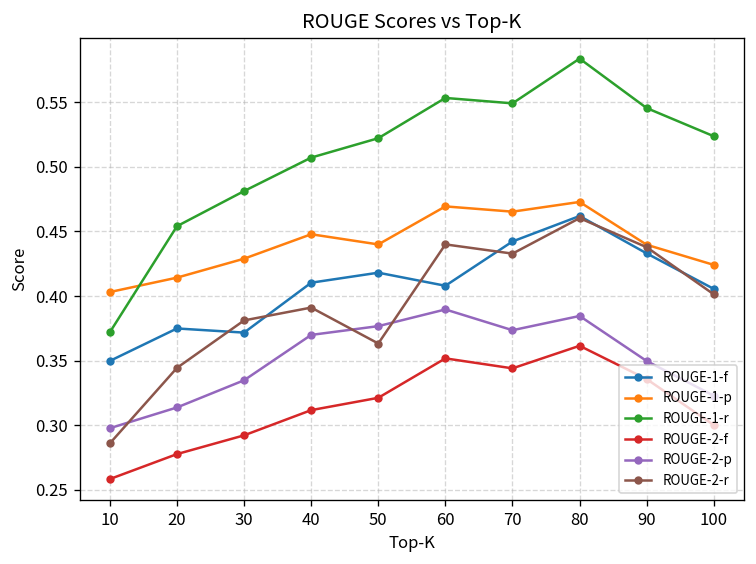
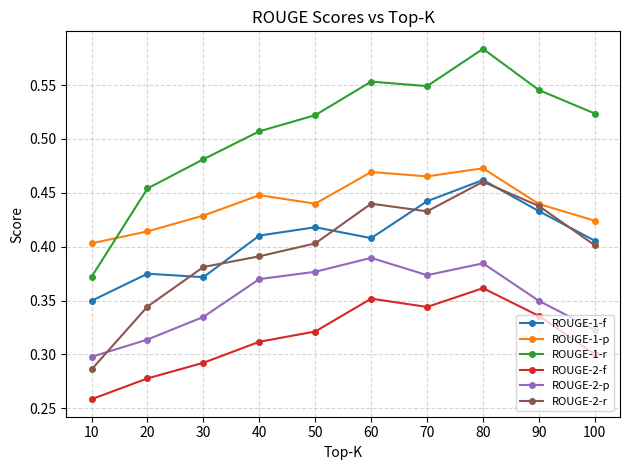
ROUGE-2-r, 50: 0.363 -> 0.403
